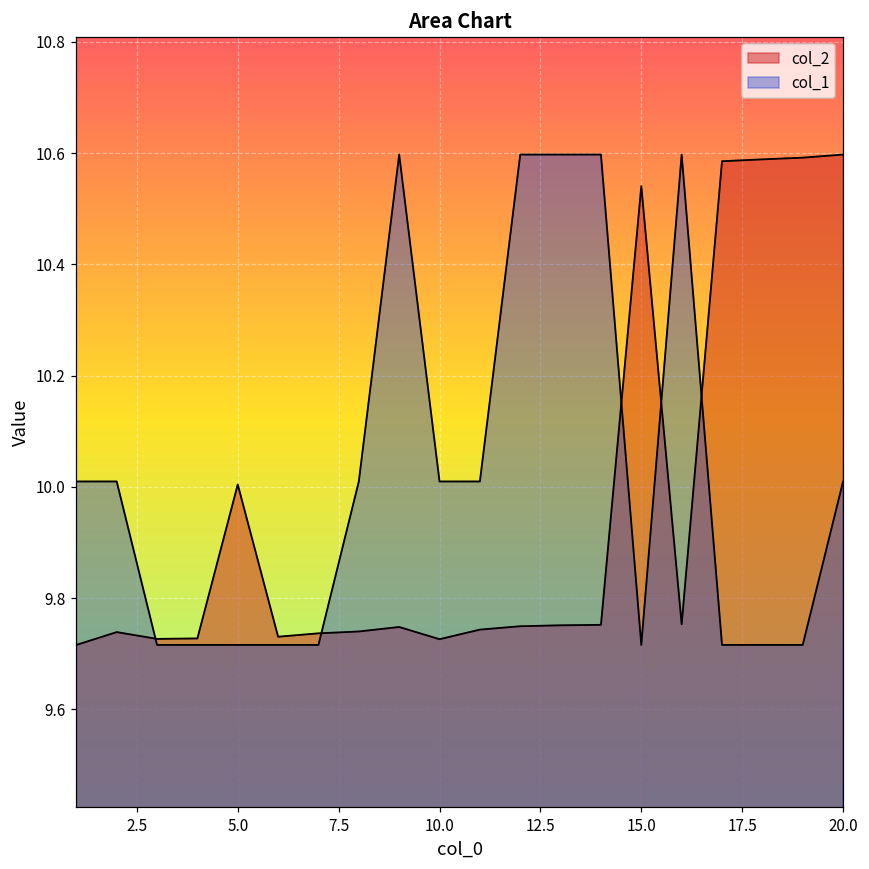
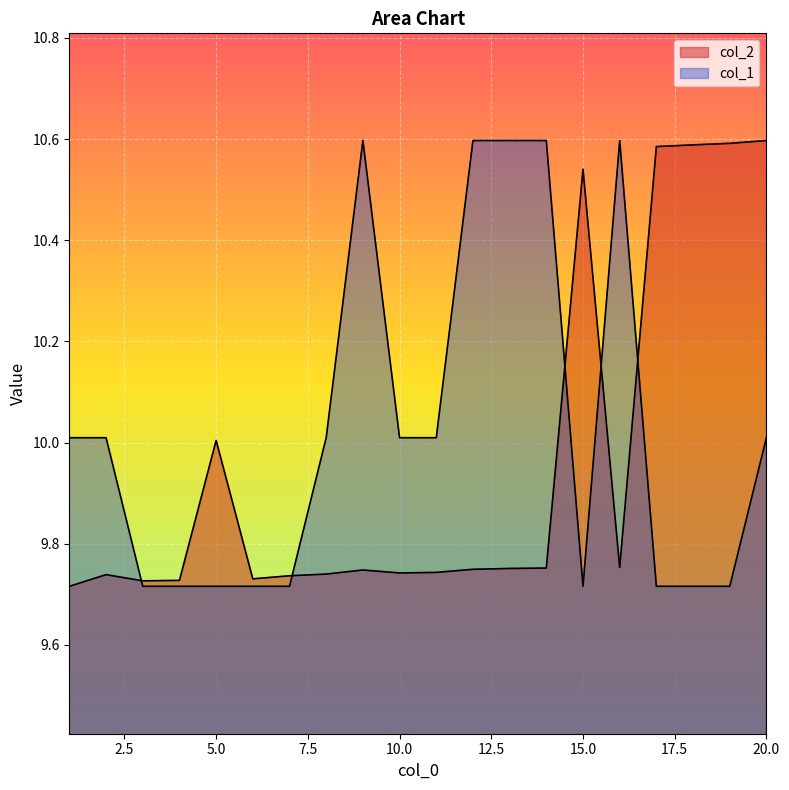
col_2, 10.0: 9.73 -> 9.74
